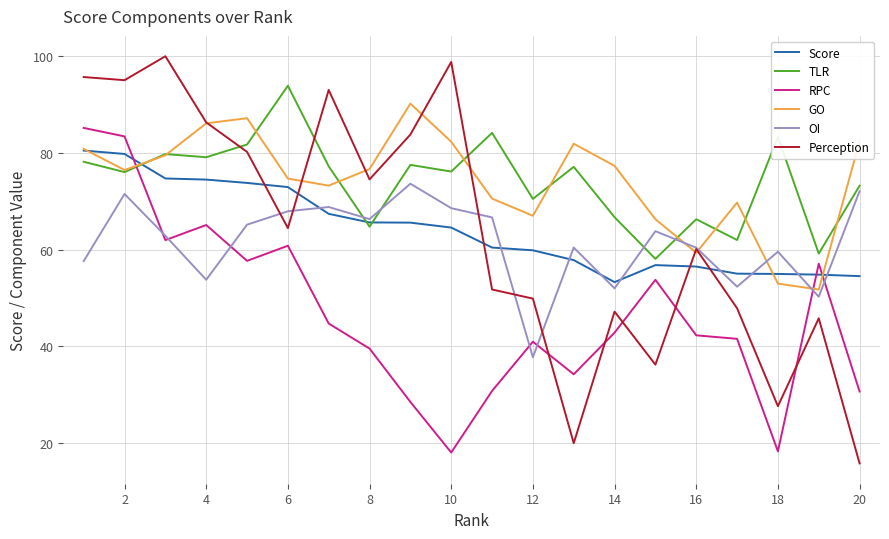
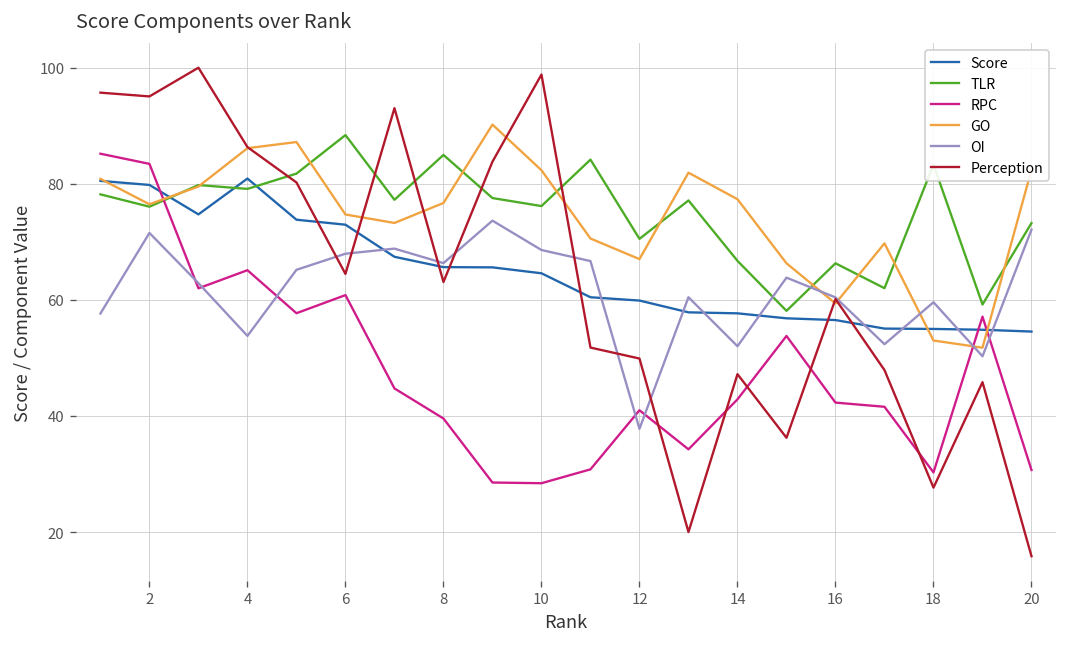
Score, 4: 75 -> 81
TLR, 6: 94 -> 88
TLR, 8: 65 -> 85
Perception, 8: 75 -> 63
RPC, 10: 18 -> 28
Score, 14: 53 -> 58
RPC, 18: 18 -> 30
